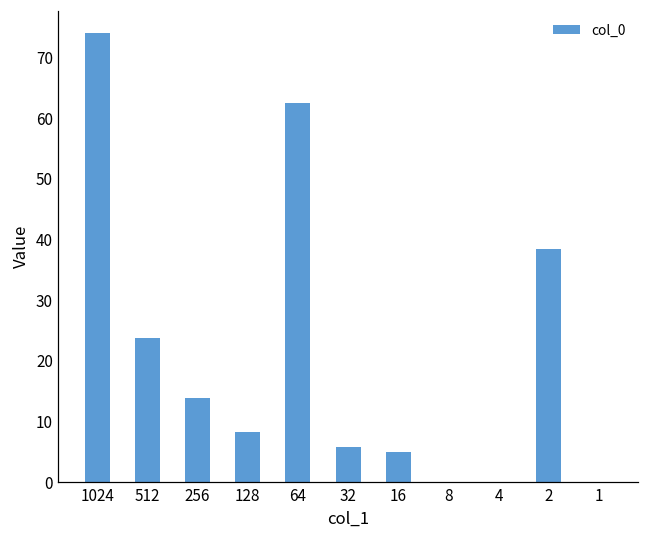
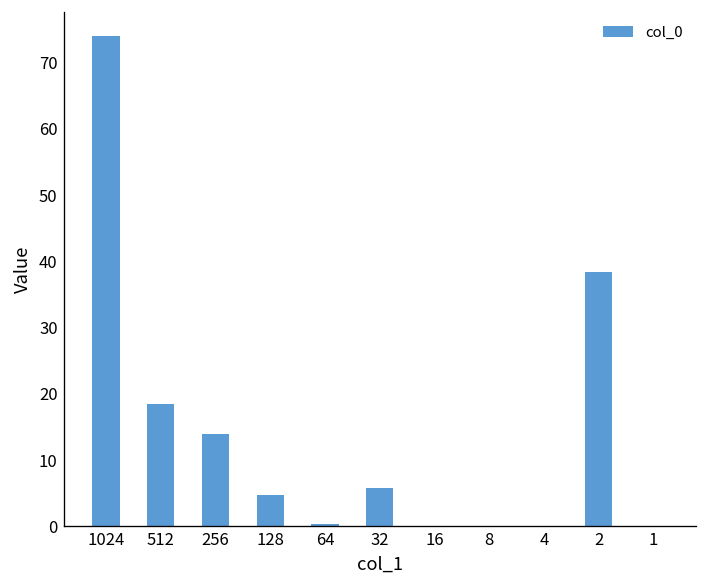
512: 24 -> 18
128: 8 -> 5
64: 62 -> 0
16: 5 -> 0
